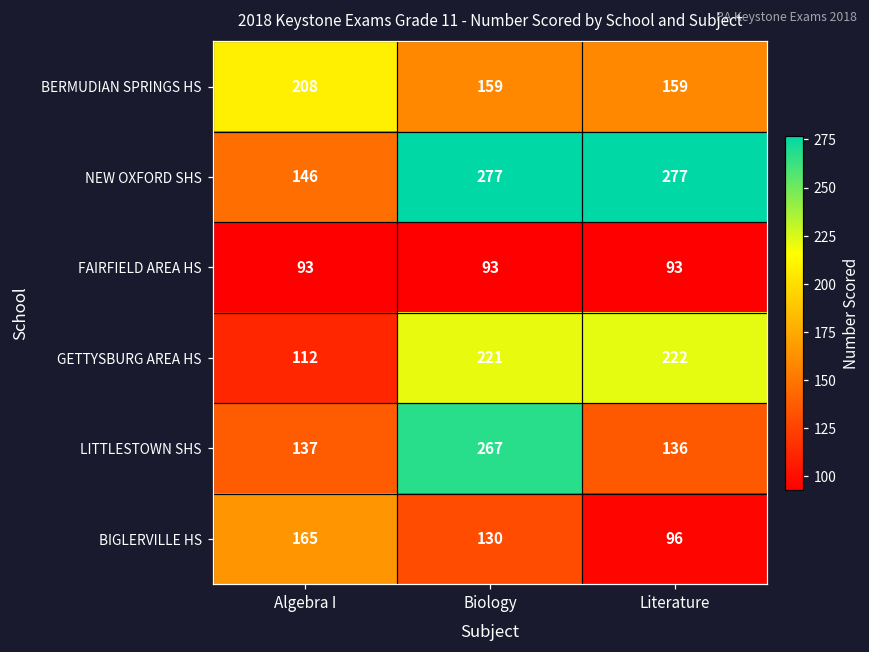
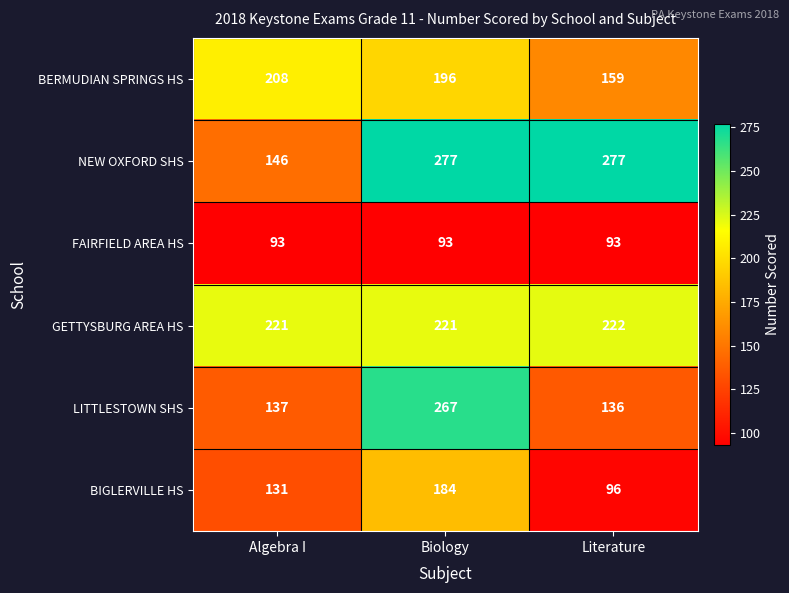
BERMUDIAN SPRINGS HS, Biology: 159 -> 196
GETTYSBURG AREA HS, Algebra I: 112 -> 221
BIGLERVILLE HS, Algebra I: 165 -> 131
BIGLERVILLE HS, Biology: 130 -> 184
